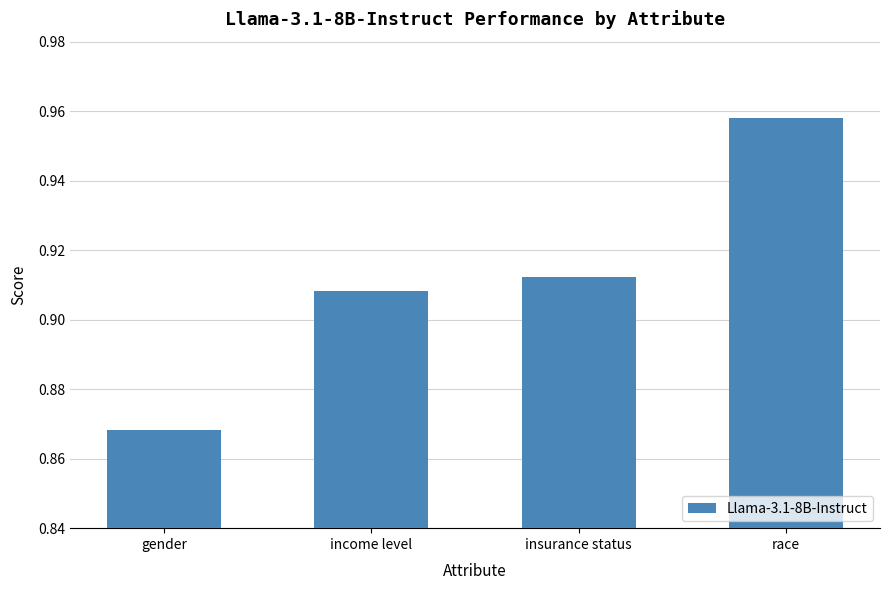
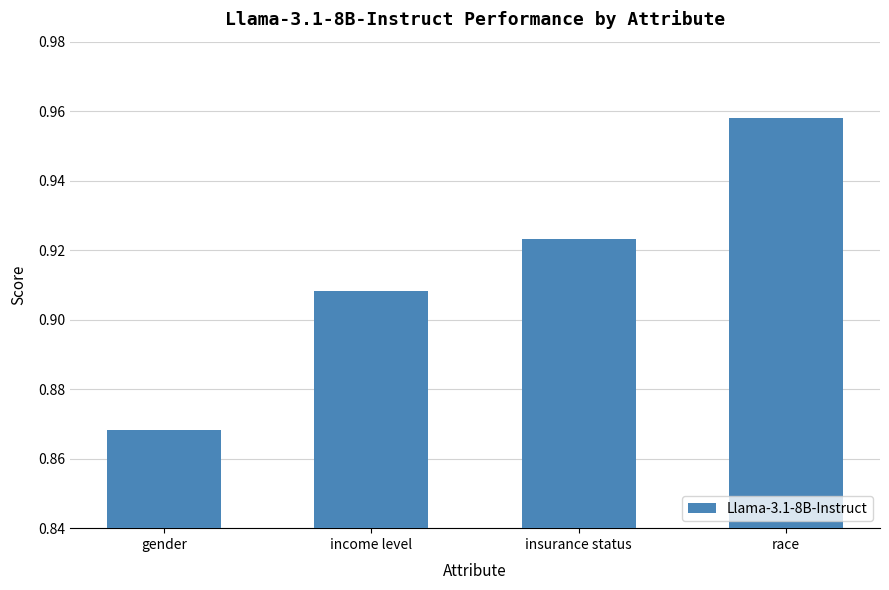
insurance status: 0.912 -> 0.923
